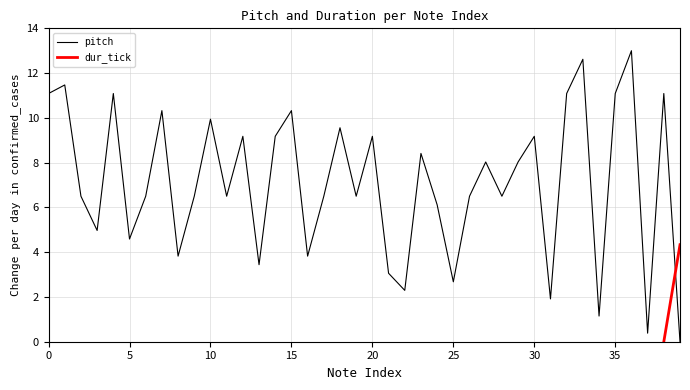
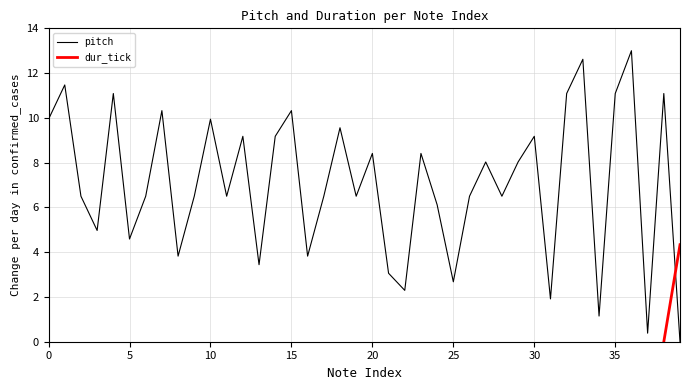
pitch, 0: 11.1 -> 9.9
pitch, 20: 9.2 -> 8.4
